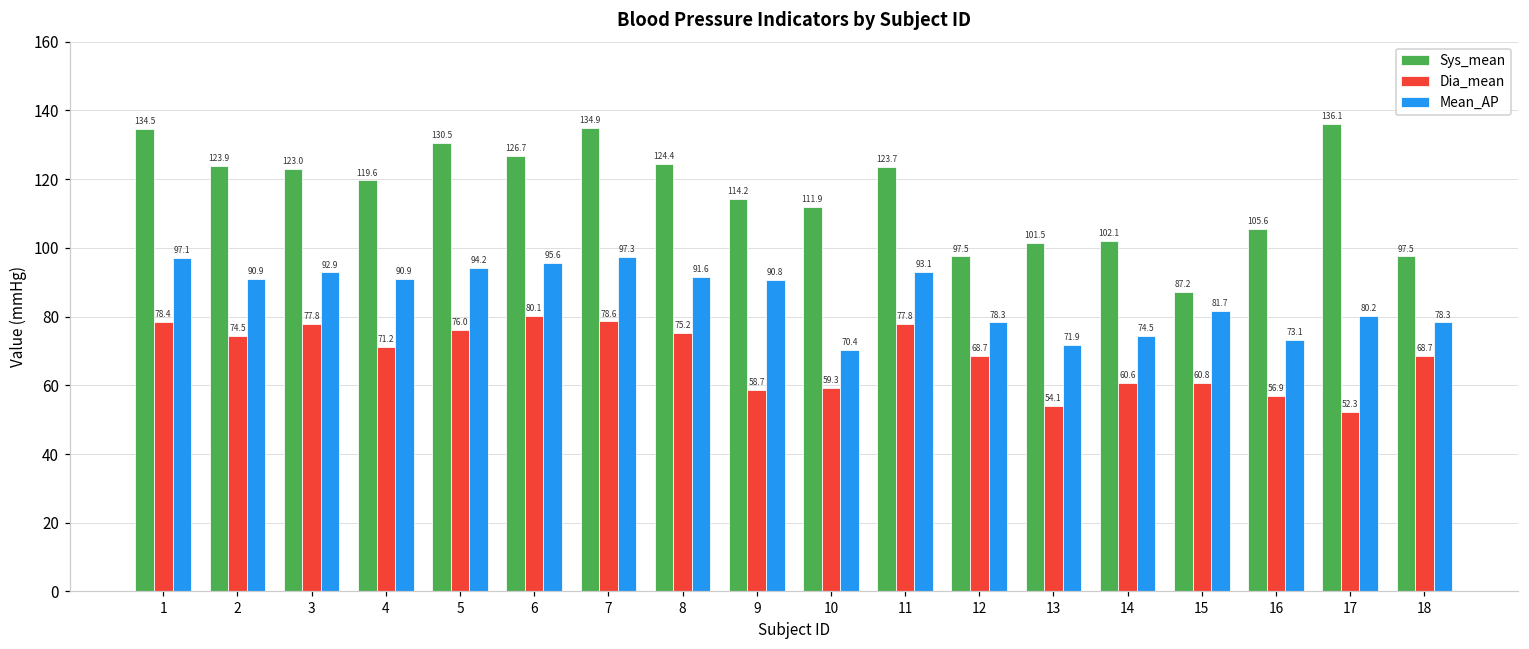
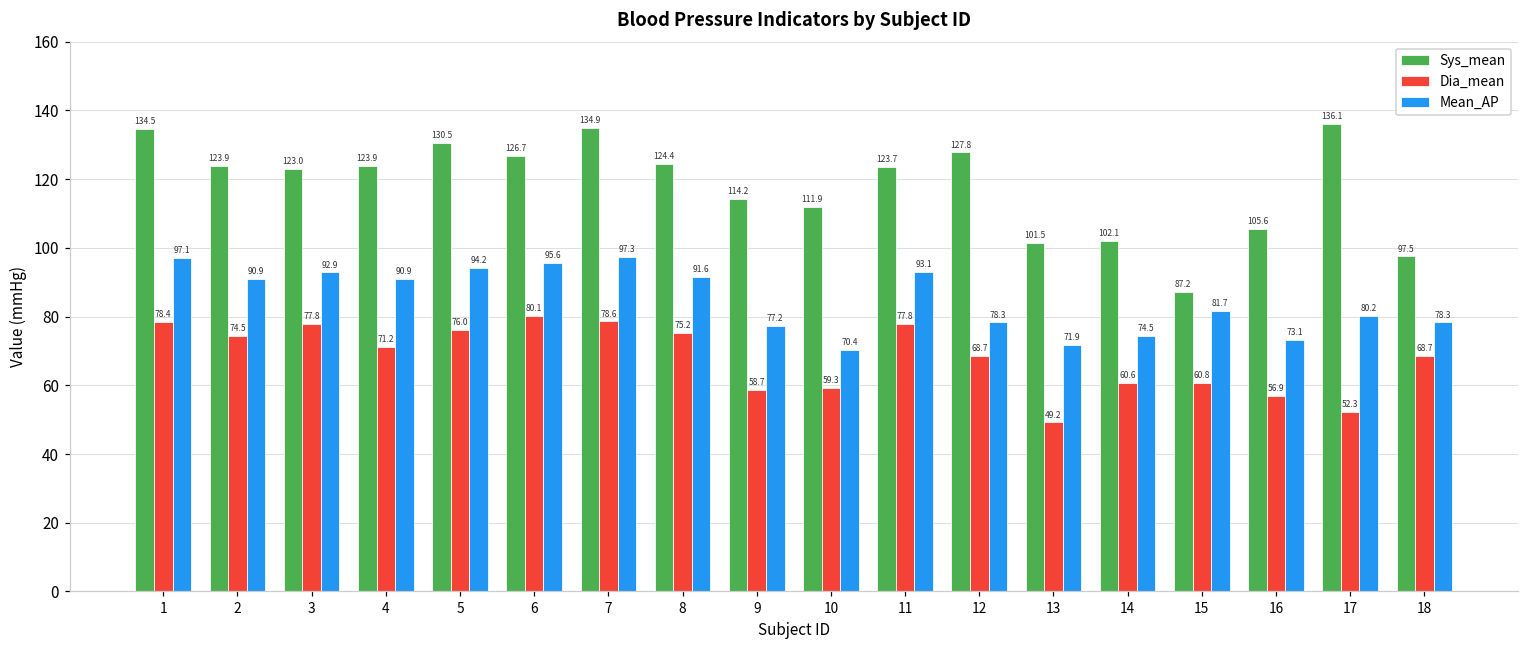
Sys_mean, 4: 119.6 -> 123.9
Mean_AP, 9: 90.8 -> 77.2
Sys_mean, 12: 97.5 -> 127.8
Dia_mean, 13: 54.1 -> 49.2
